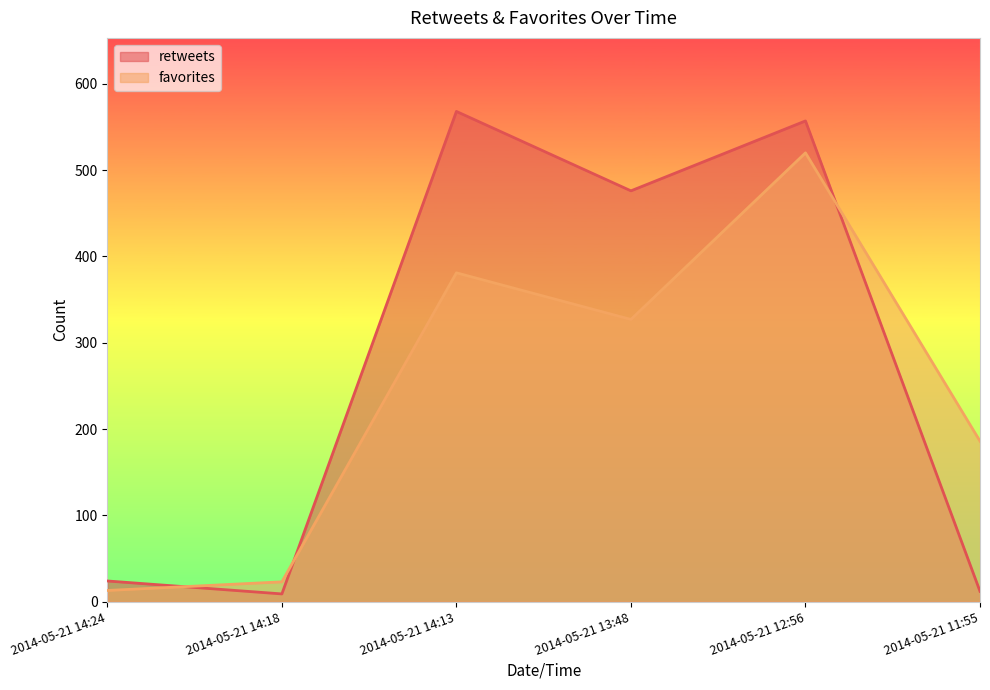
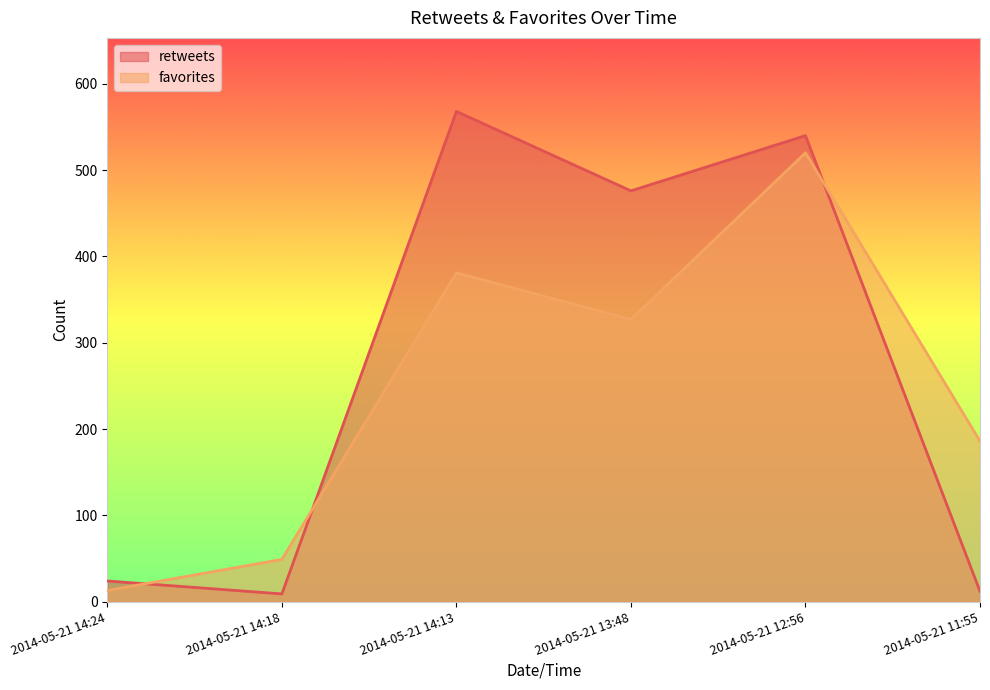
favorites, 2014-05-21 14:18: 20 -> 50
retweets, 2014-05-21 12:56: 560 -> 540
